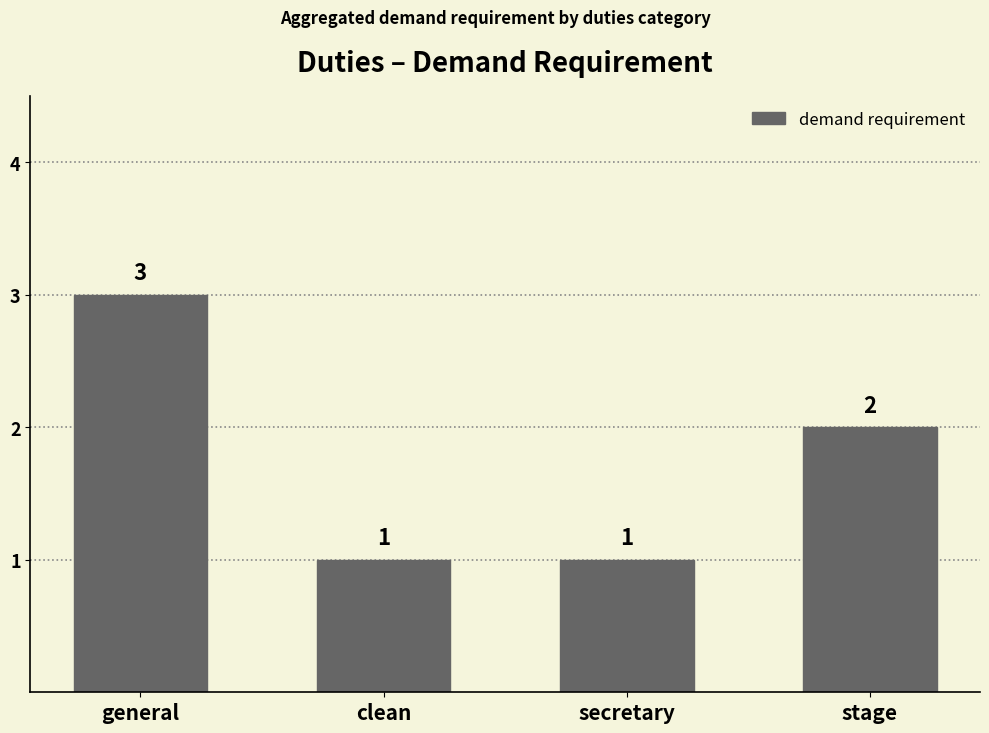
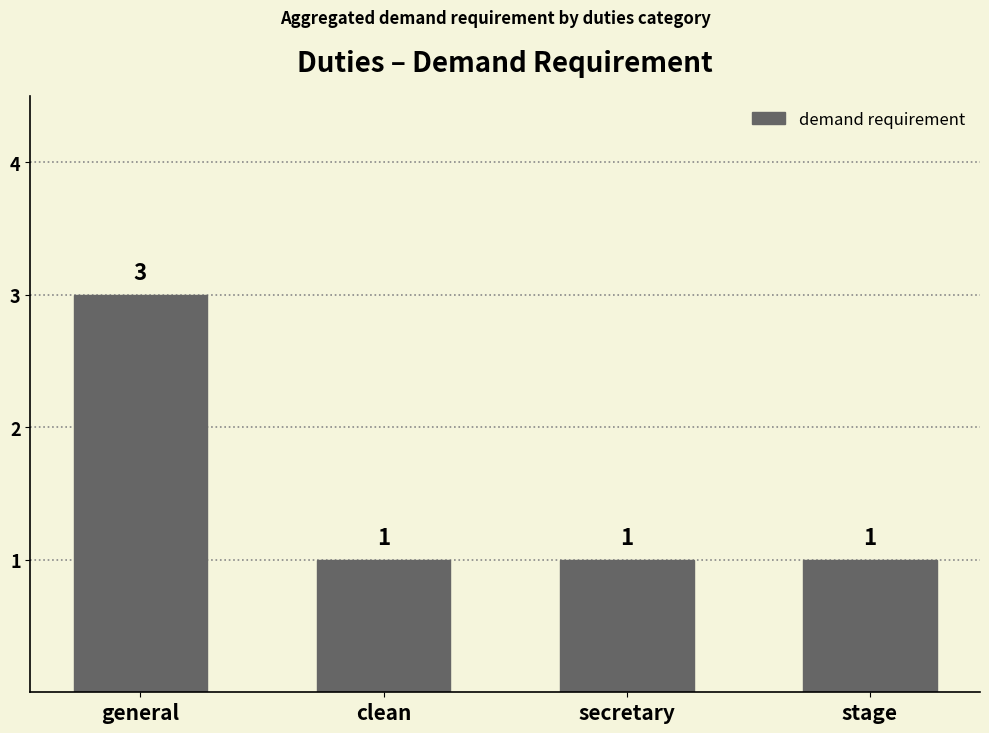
stage: 2 -> 1
